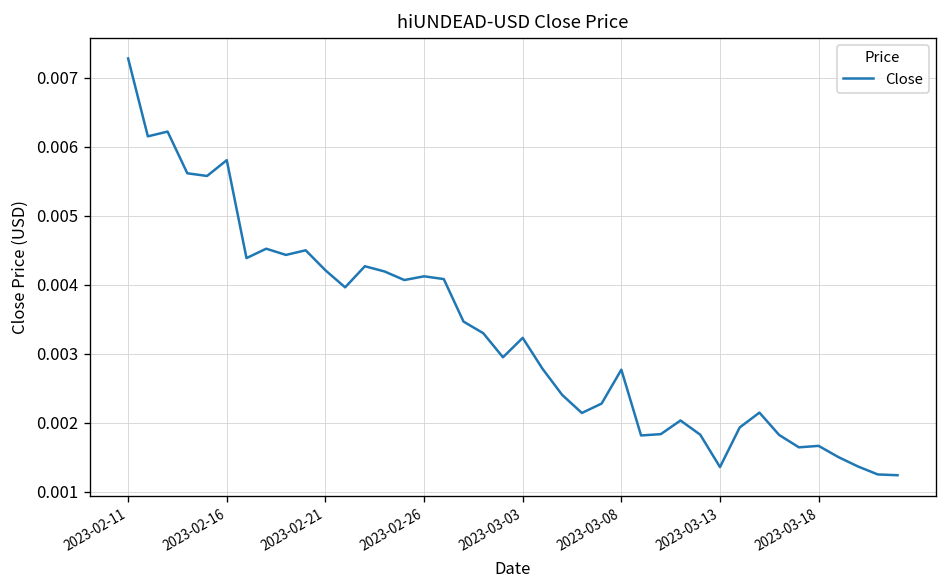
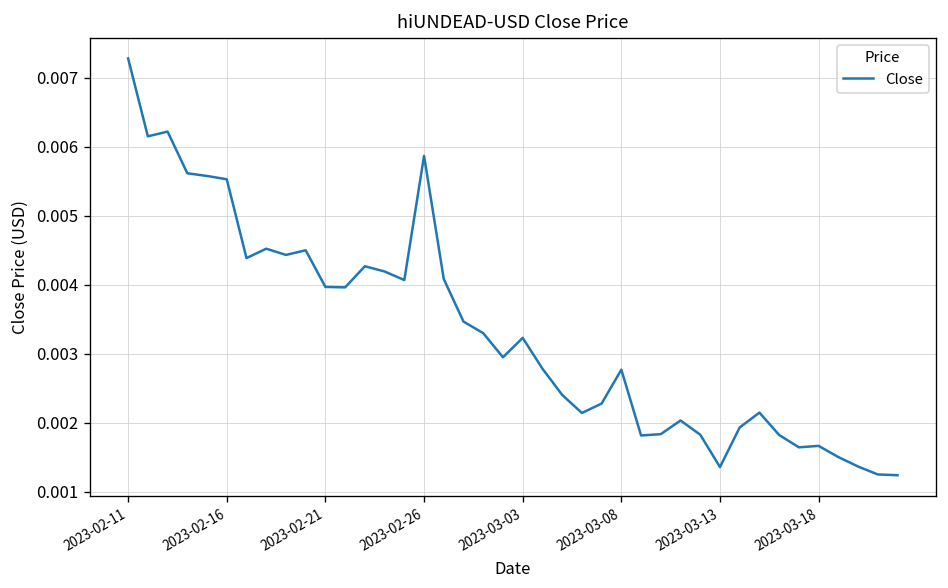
2023-02-16: 0.0058 -> 0.0055
2023-02-21: 0.0042 -> 0.0040
2023-02-26: 0.0041 -> 0.0059
